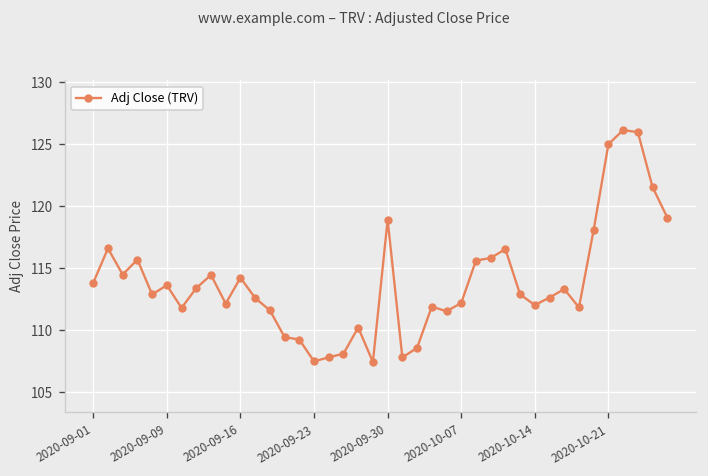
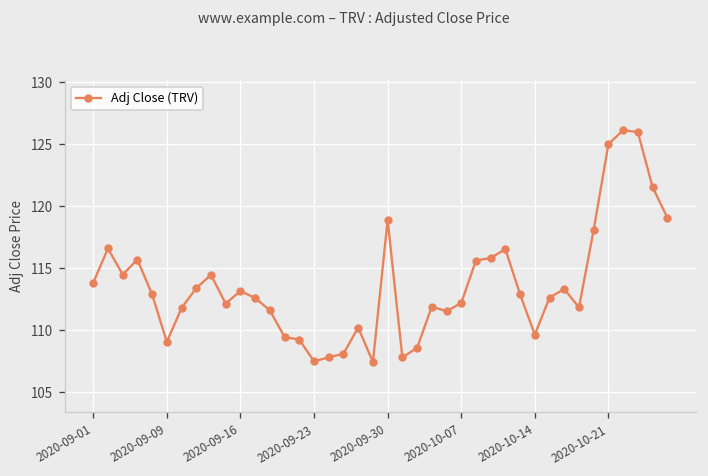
2020-09-09: 113.6 -> 109.1
2020-09-16: 114.2 -> 113.2
2020-10-14: 112.0 -> 109.6
